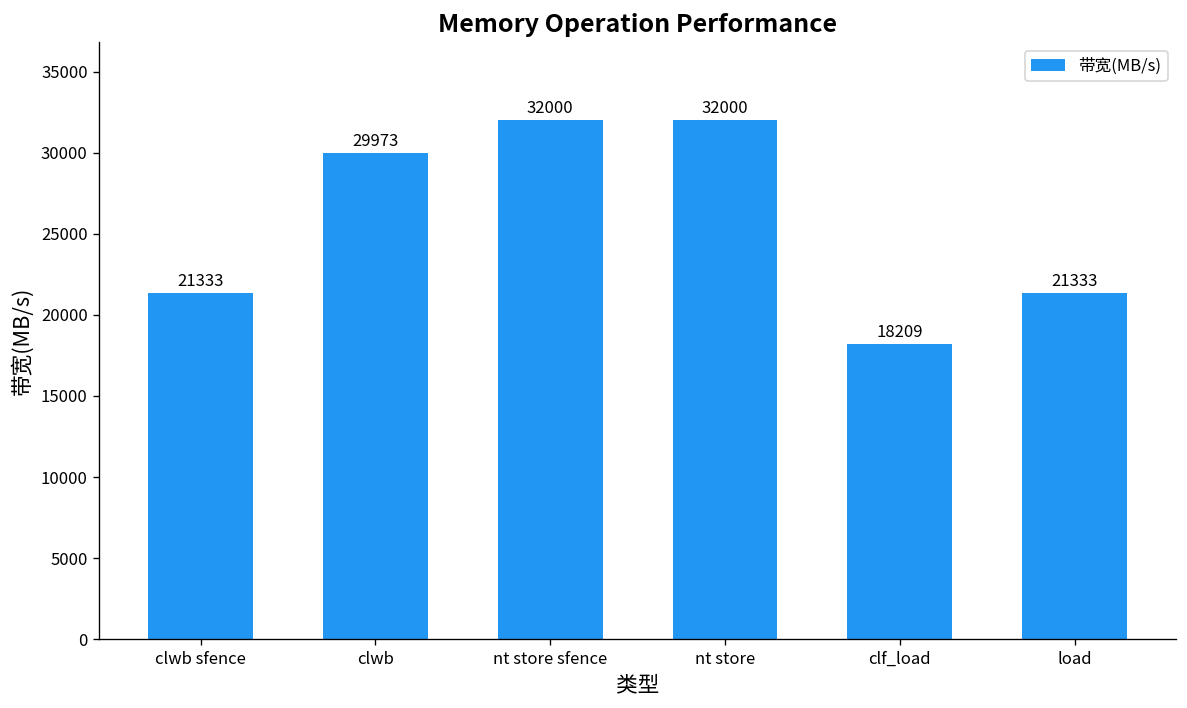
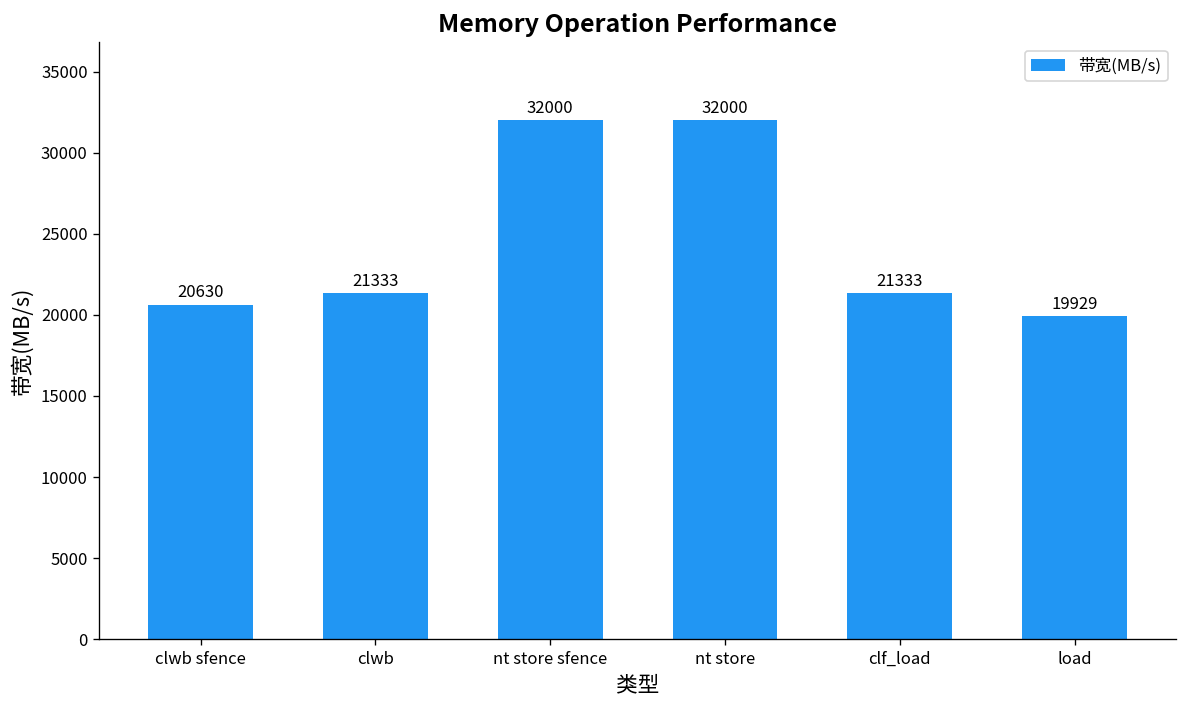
clwb sfence: 21333 -> 20630
clwb: 29973 -> 21333
clf_load: 18209 -> 21333
load: 21333 -> 19929
